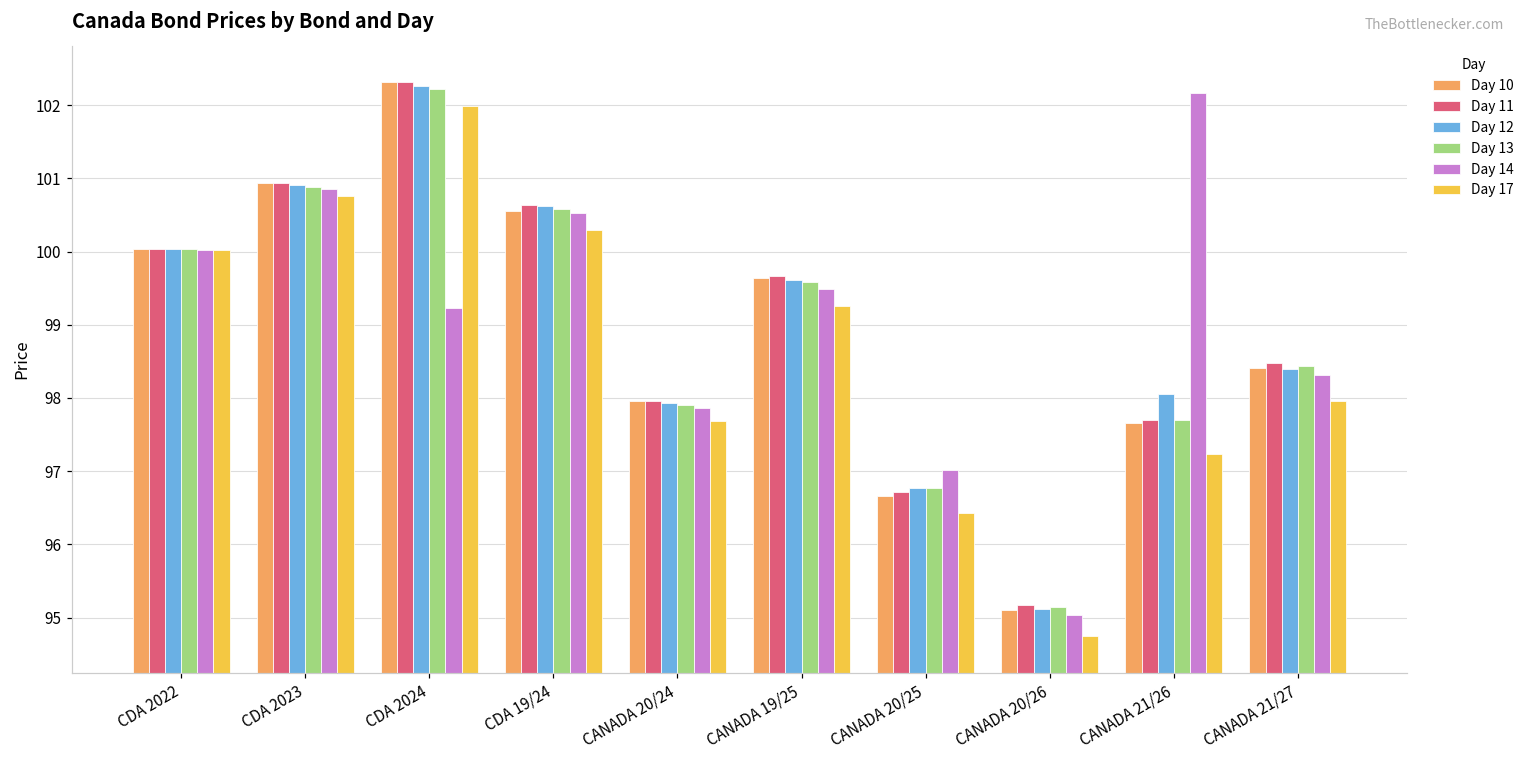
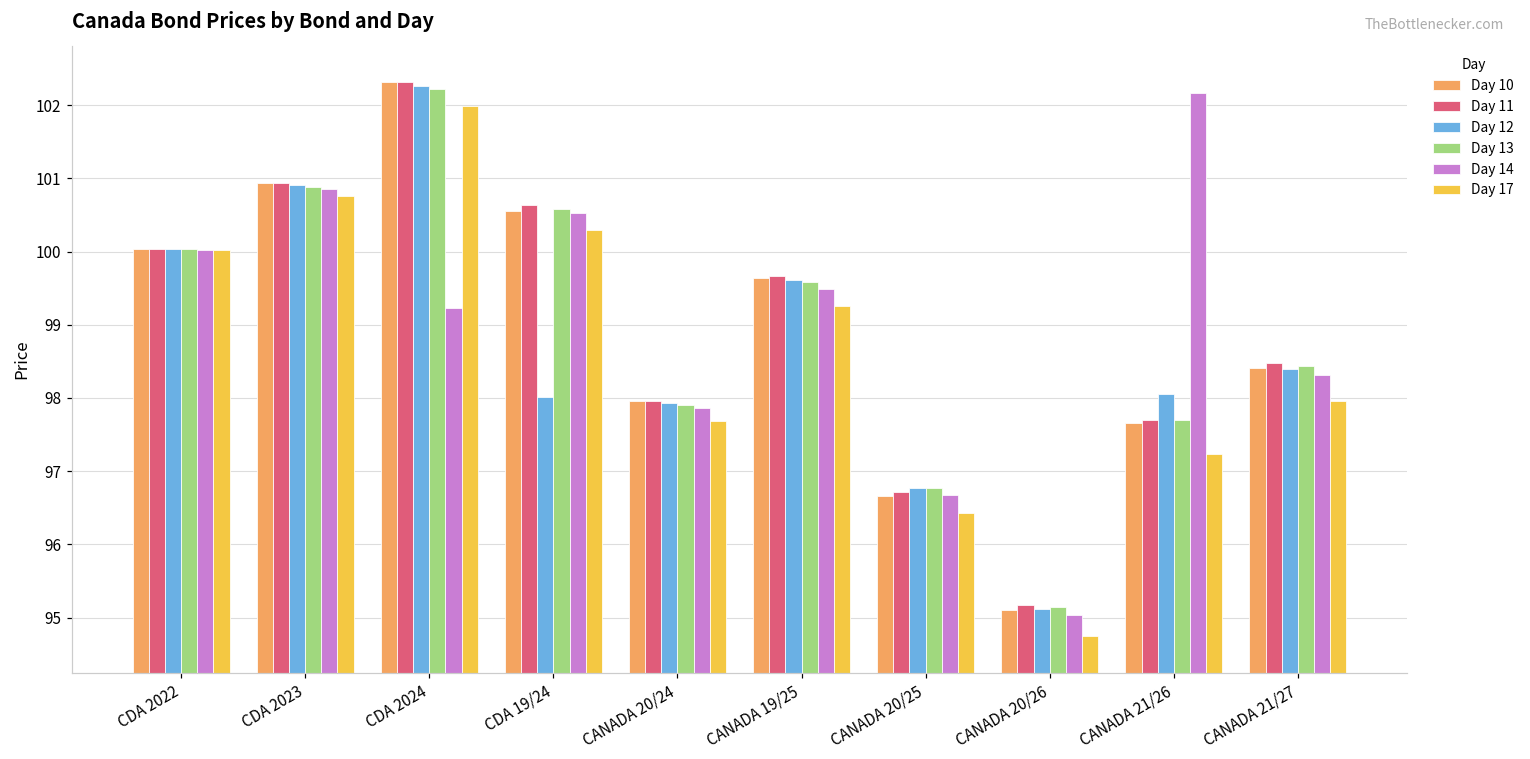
Day 12, CDA 19/24: 100.6 -> 98.0
Day 14, CANADA 20/25: 97.0 -> 96.7
